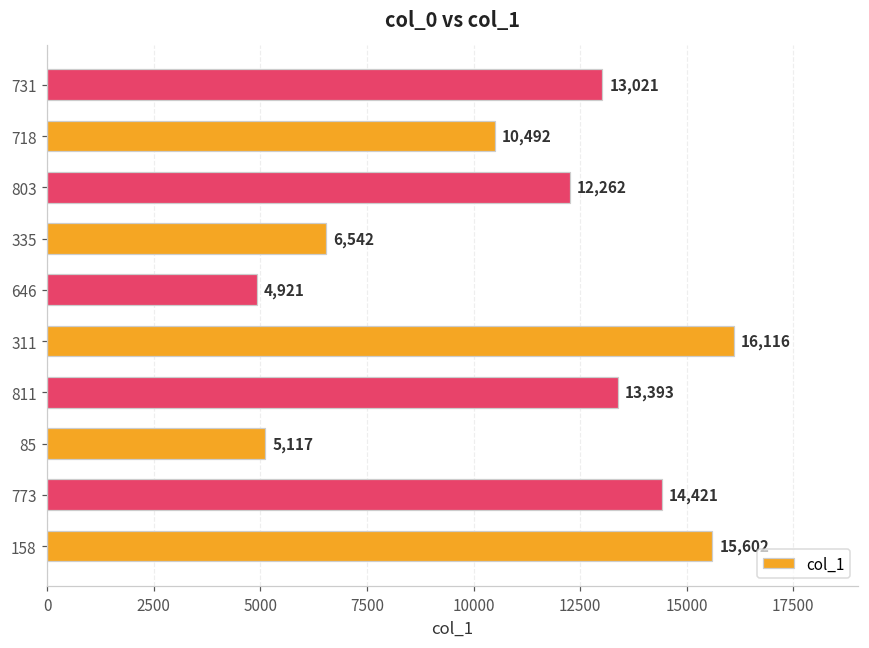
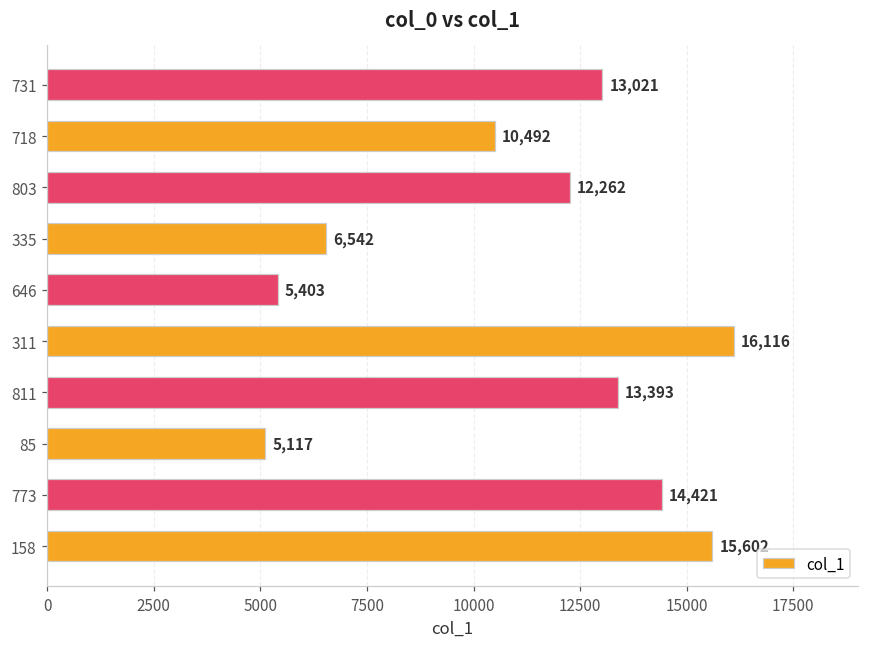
646: 4,921 -> 5,403
